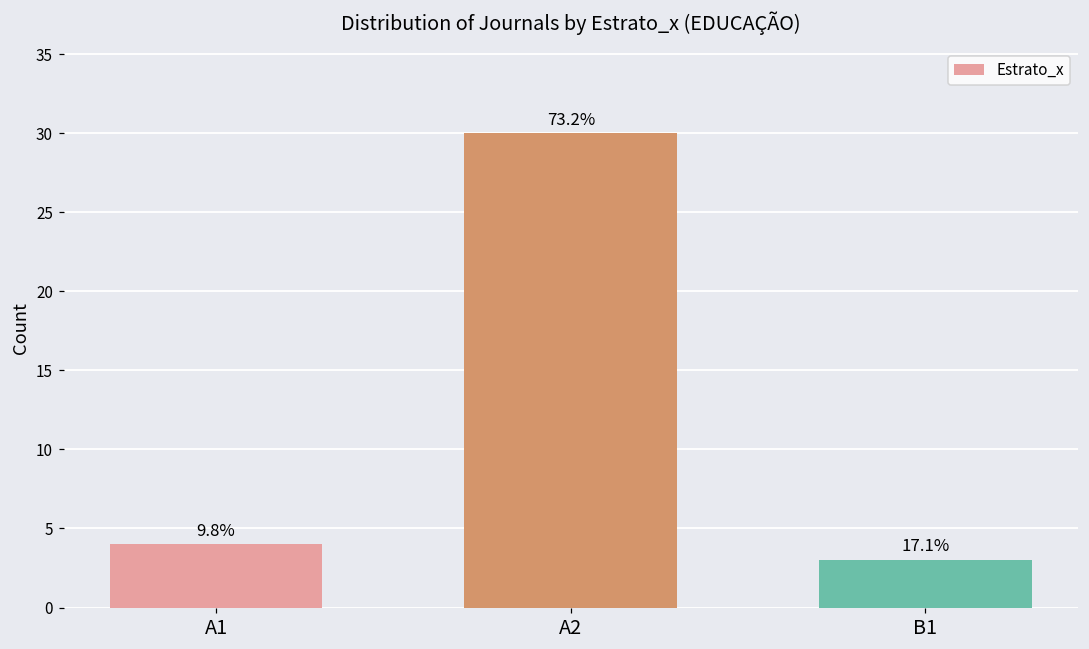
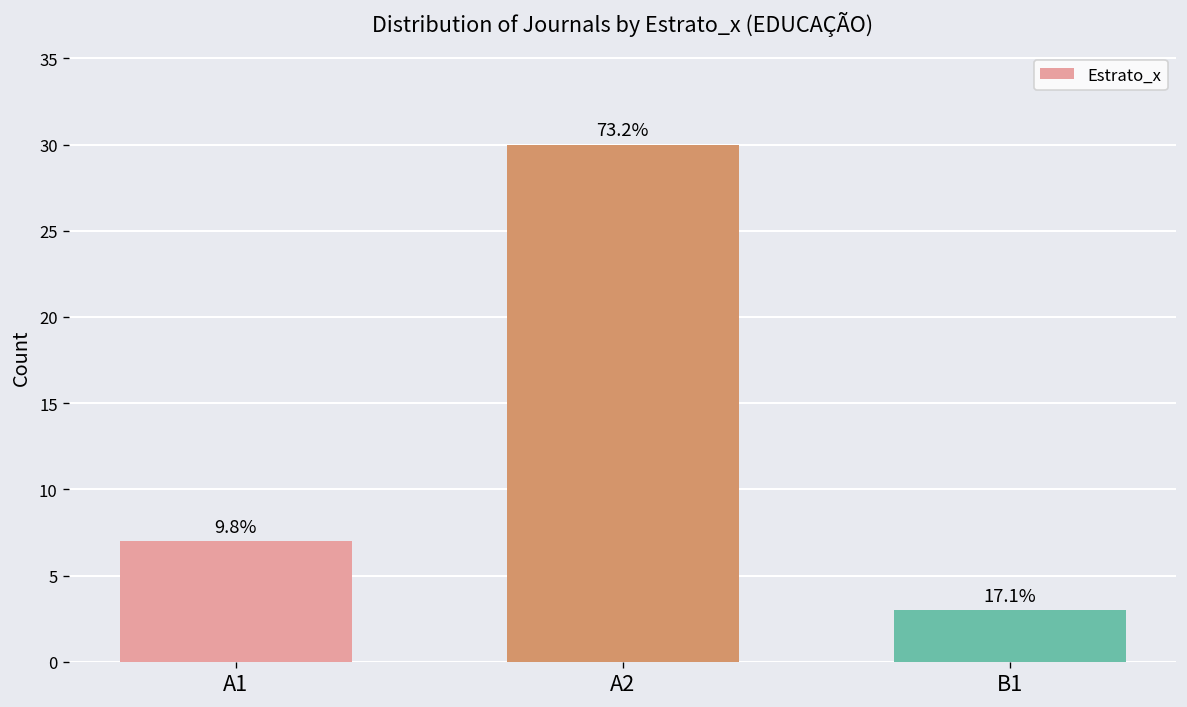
A1: 4 -> 7
